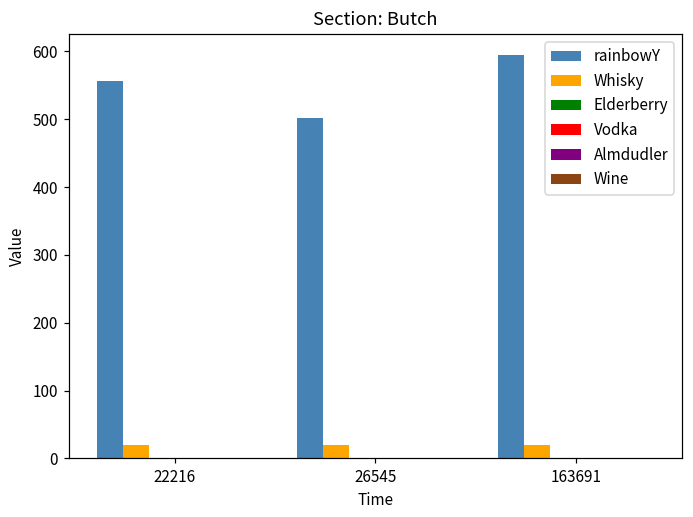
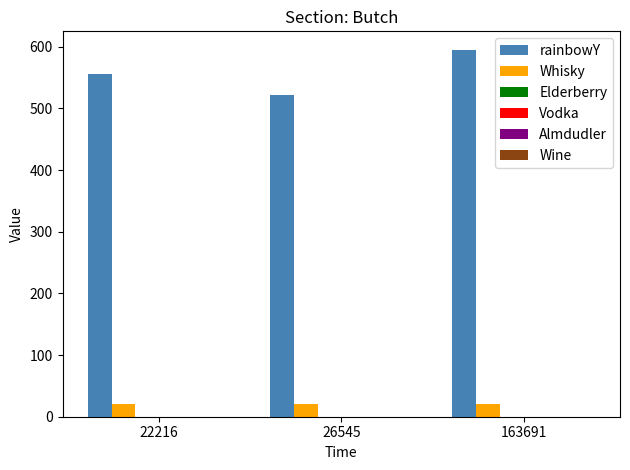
rainbowY, 26545: 500 -> 520
